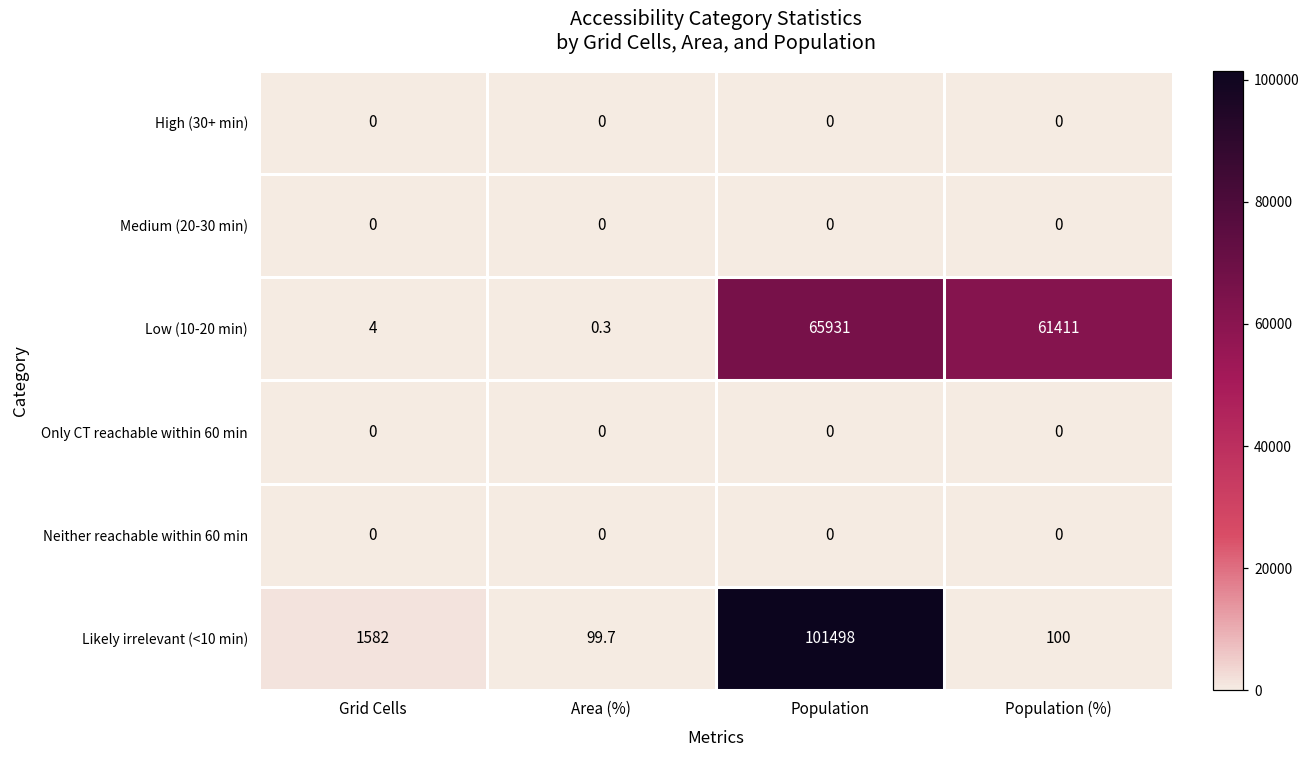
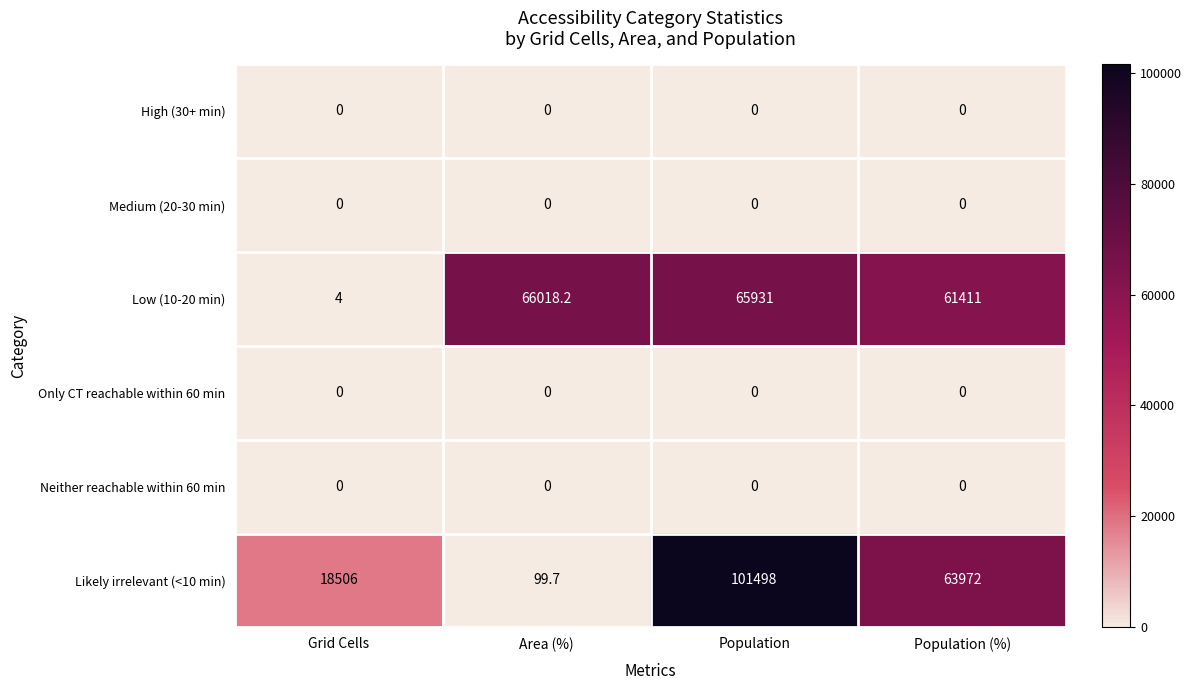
Low (10-20 min), Area (%): 0.3 -> 66018.2
Likely irrelevant (<10 min), Grid Cells: 1582 -> 18506
Likely irrelevant (<10 min), Population (%): 100 -> 63972
